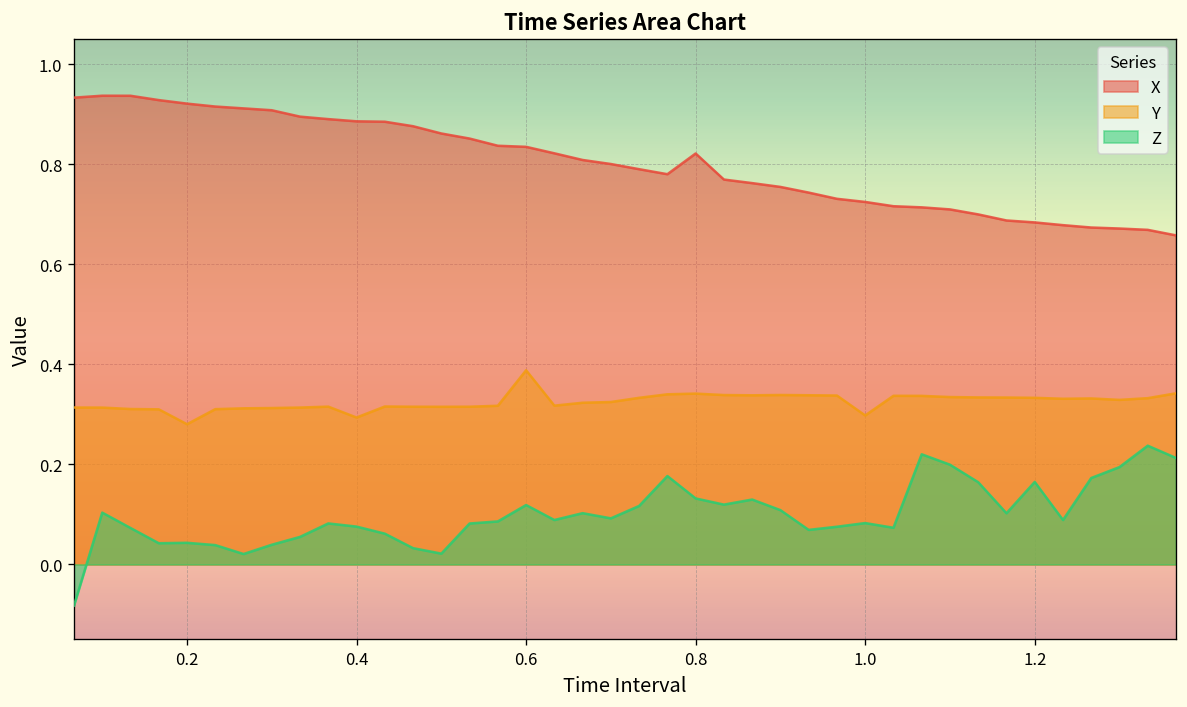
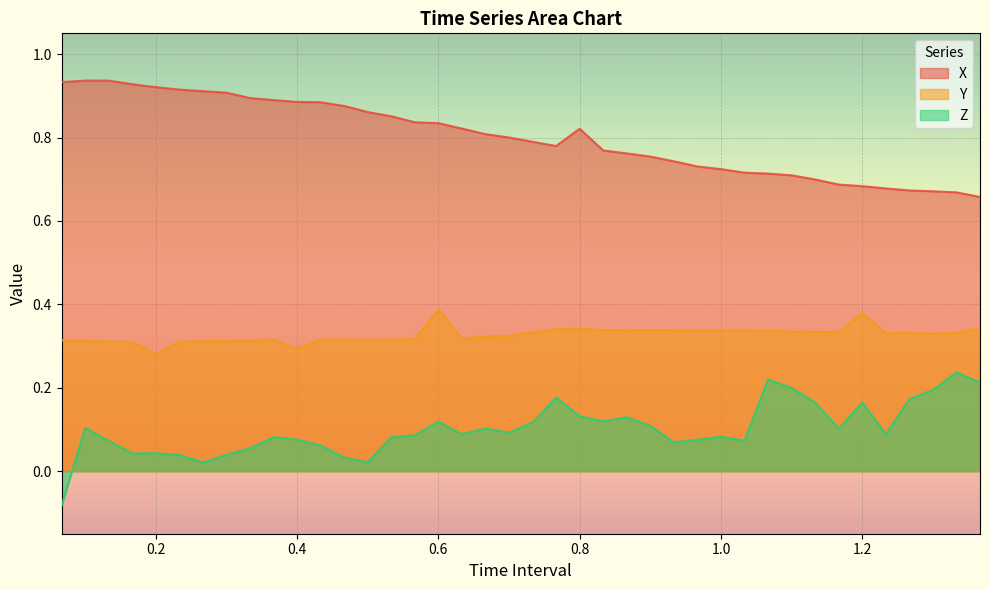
Y, 1.0: 0.30 -> 0.34
Y, 1.2: 0.33 -> 0.38
